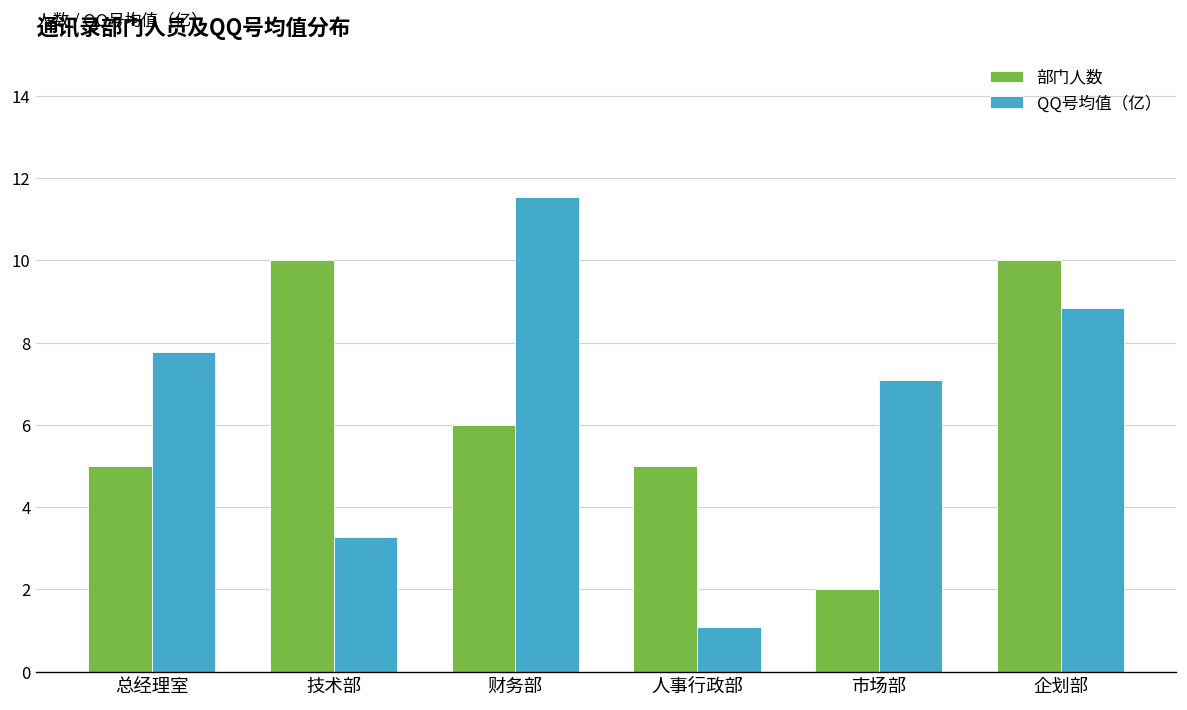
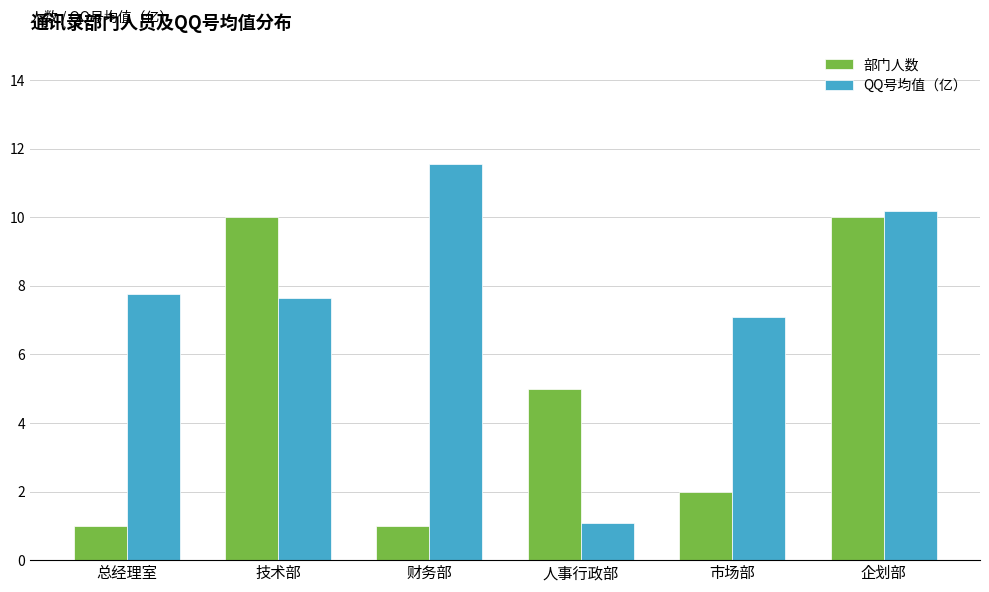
部门人数, 总经理室: 5 -> 1
QQ号均值（亿）, 技术部: 3.3 -> 7.6
部门人数, 财务部: 6 -> 1
QQ号均值（亿）, 企划部: 8.8 -> 10.2
